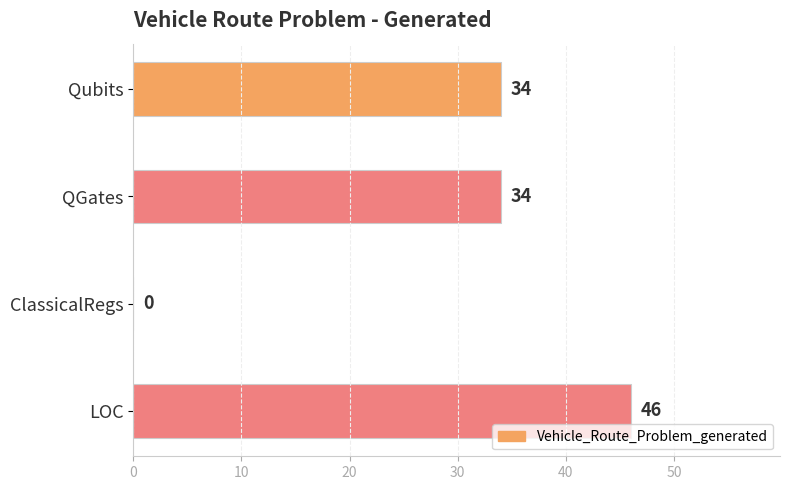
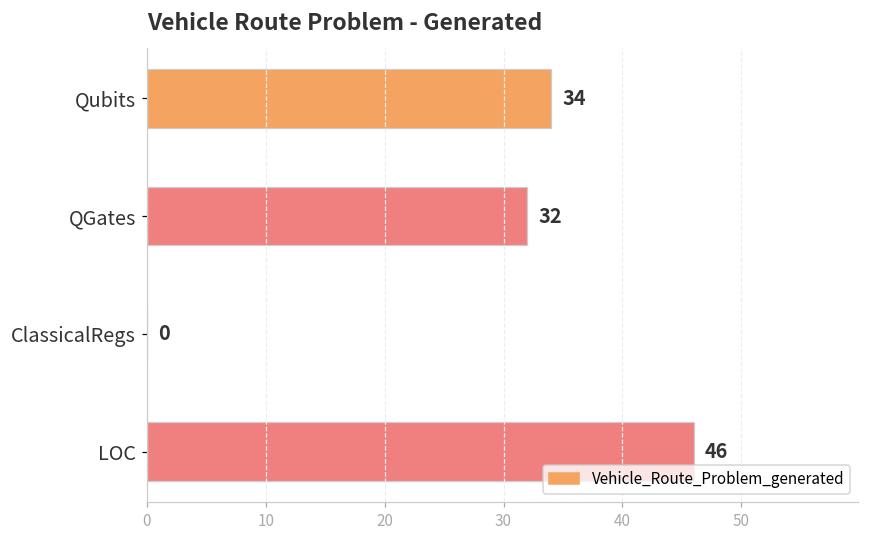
QGates: 34 -> 32
